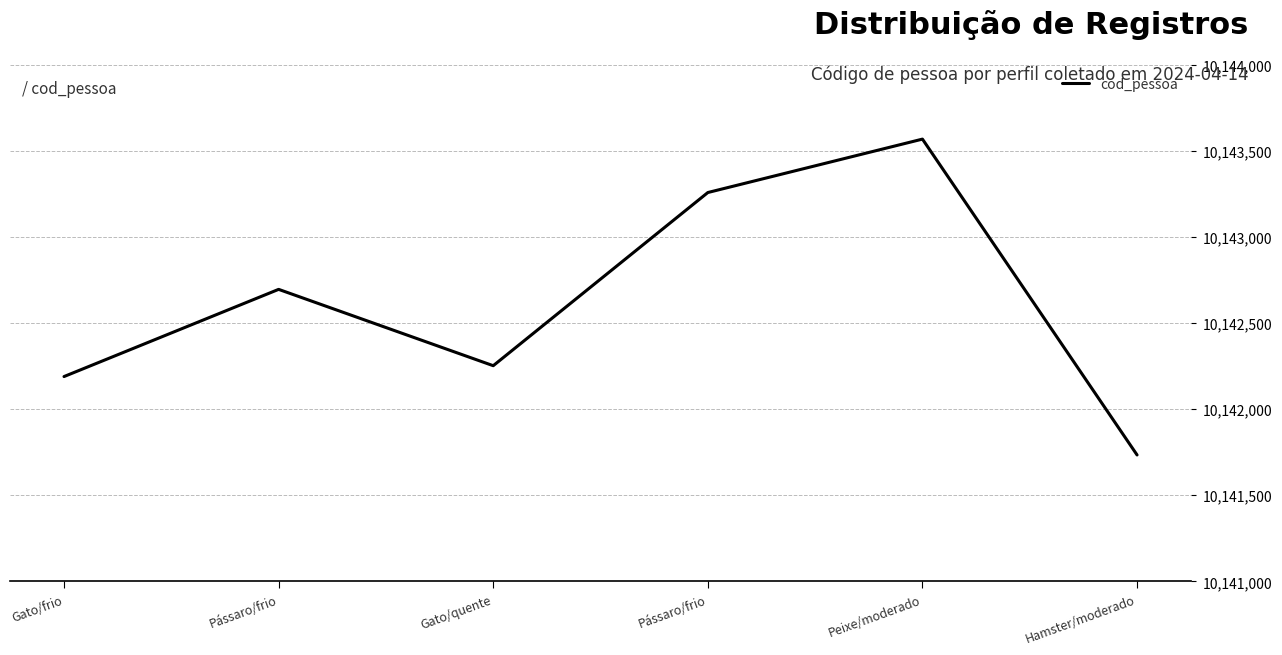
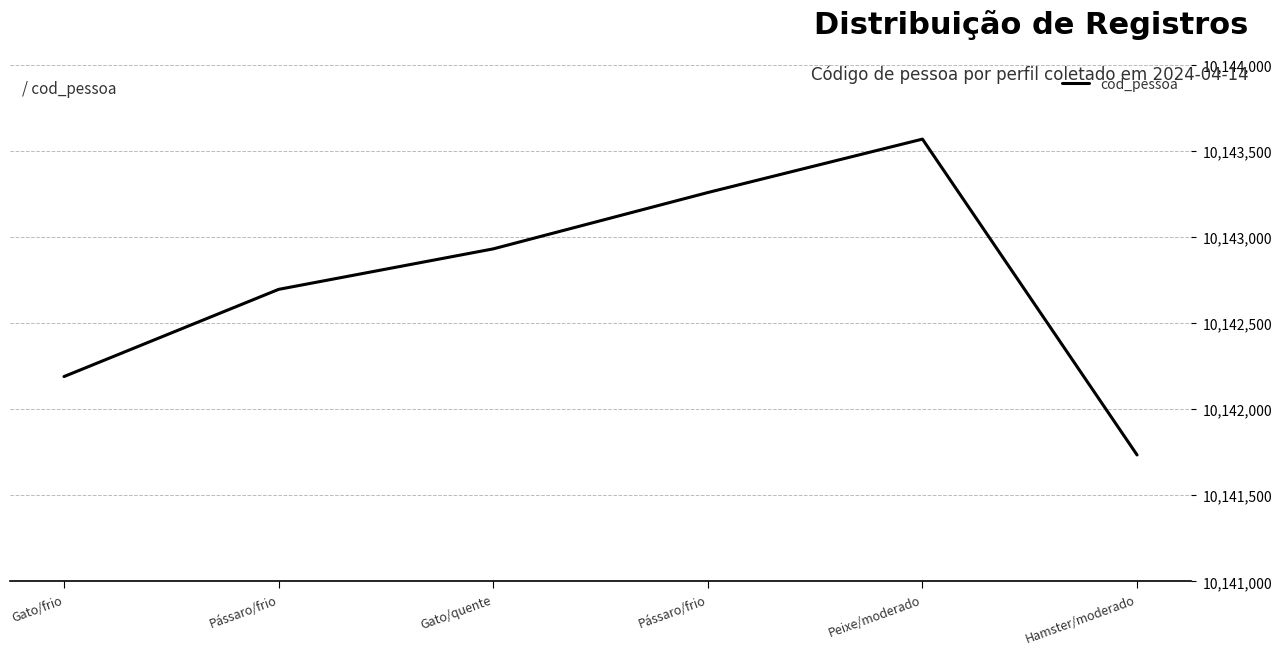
Gato/quente: 10,142,250 -> 10,142,930
